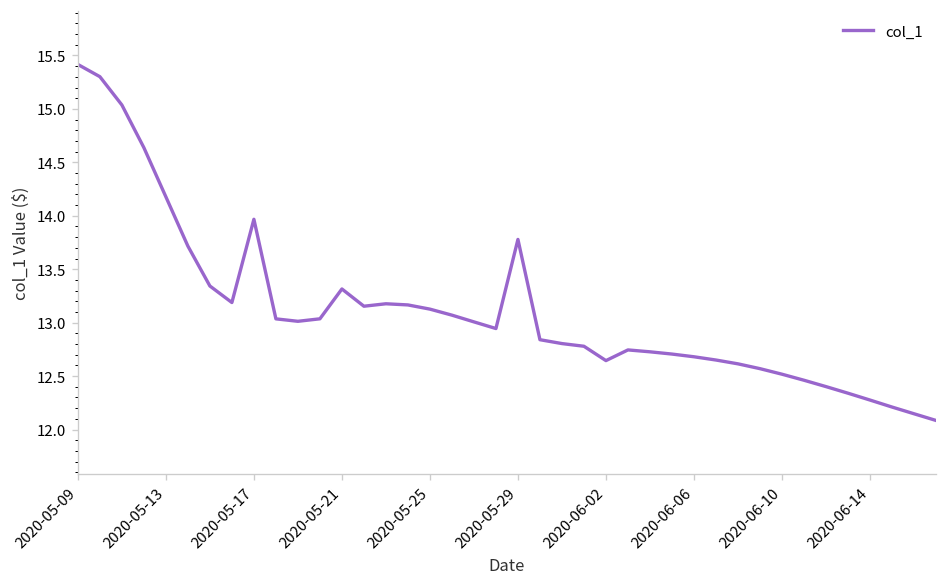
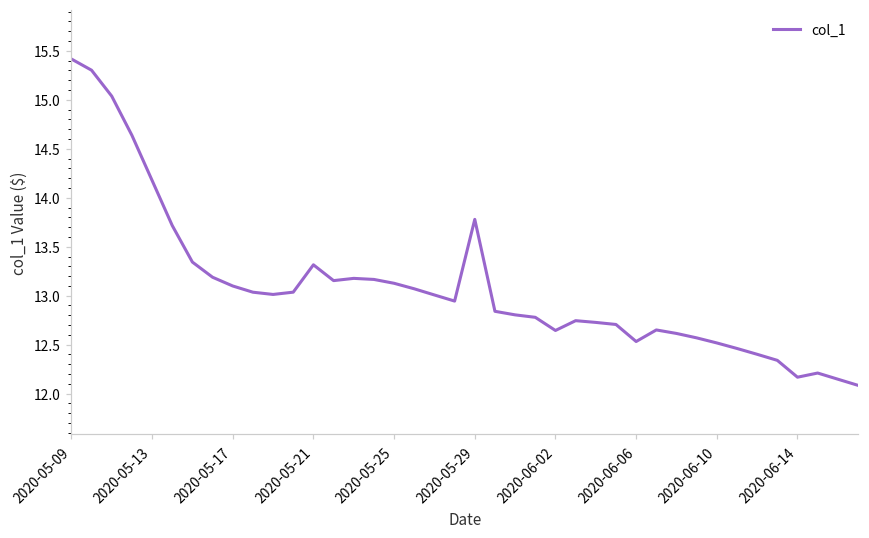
2020-05-17: 14.0 -> 13.1
2020-06-06: 12.7 -> 12.5
2020-06-14: 12.3 -> 12.2
